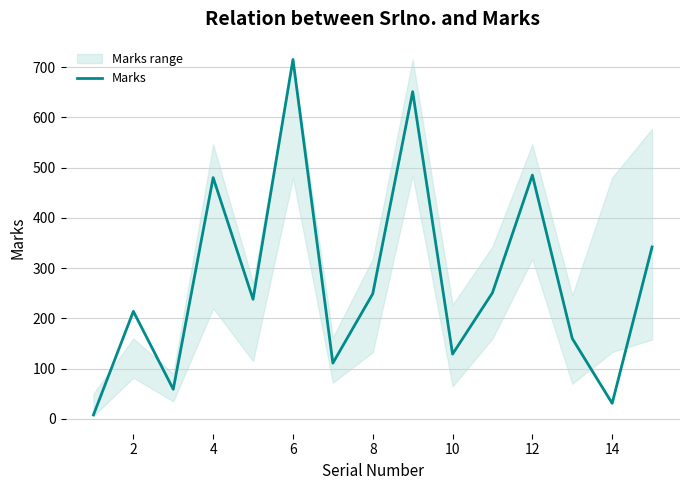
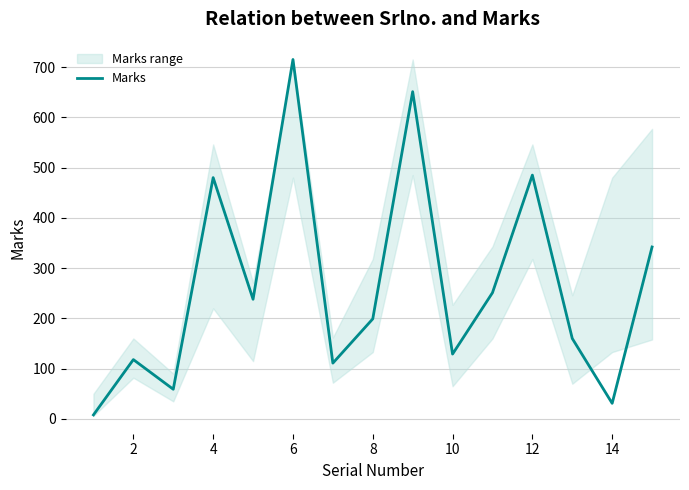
Marks, 2: 210 -> 120
Marks, 8: 250 -> 200
